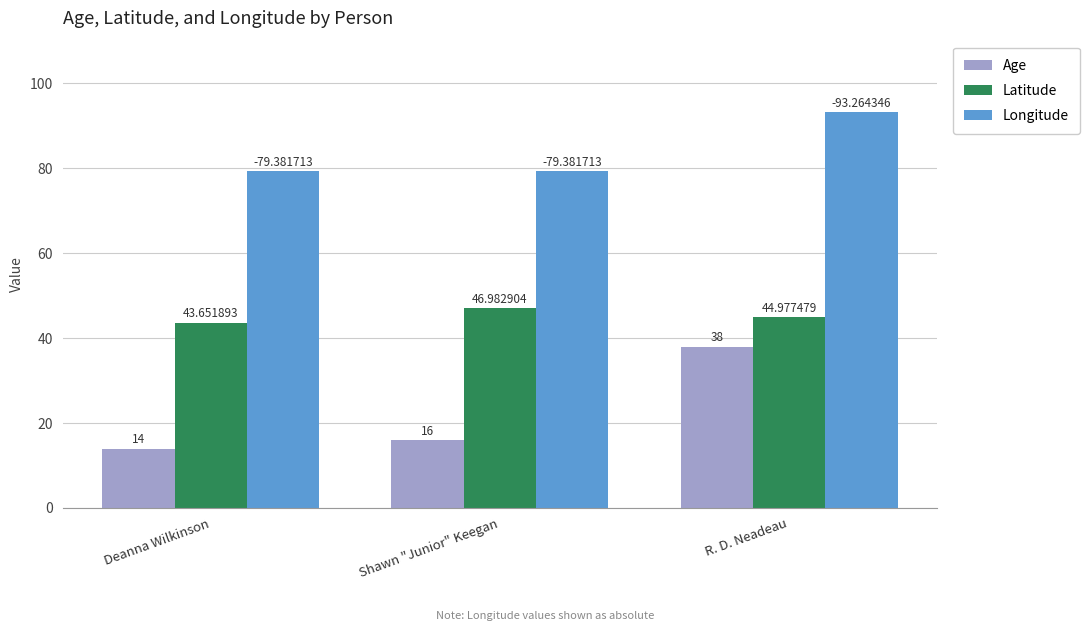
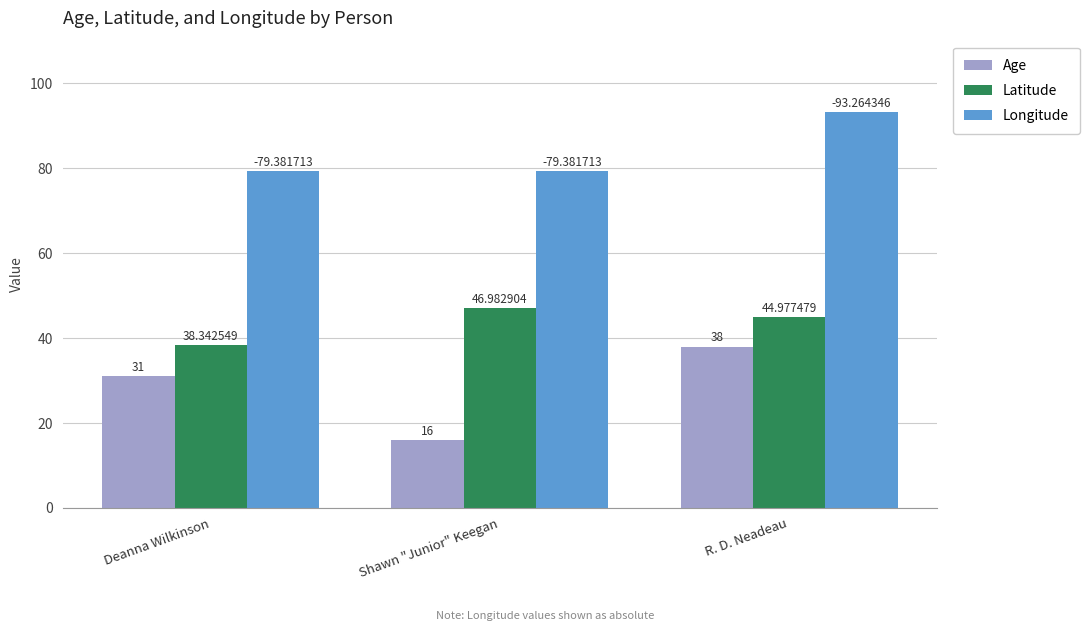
Age, Deanna Wilkinson: 14 -> 31
Latitude, Deanna Wilkinson: 43.651893 -> 38.342549
